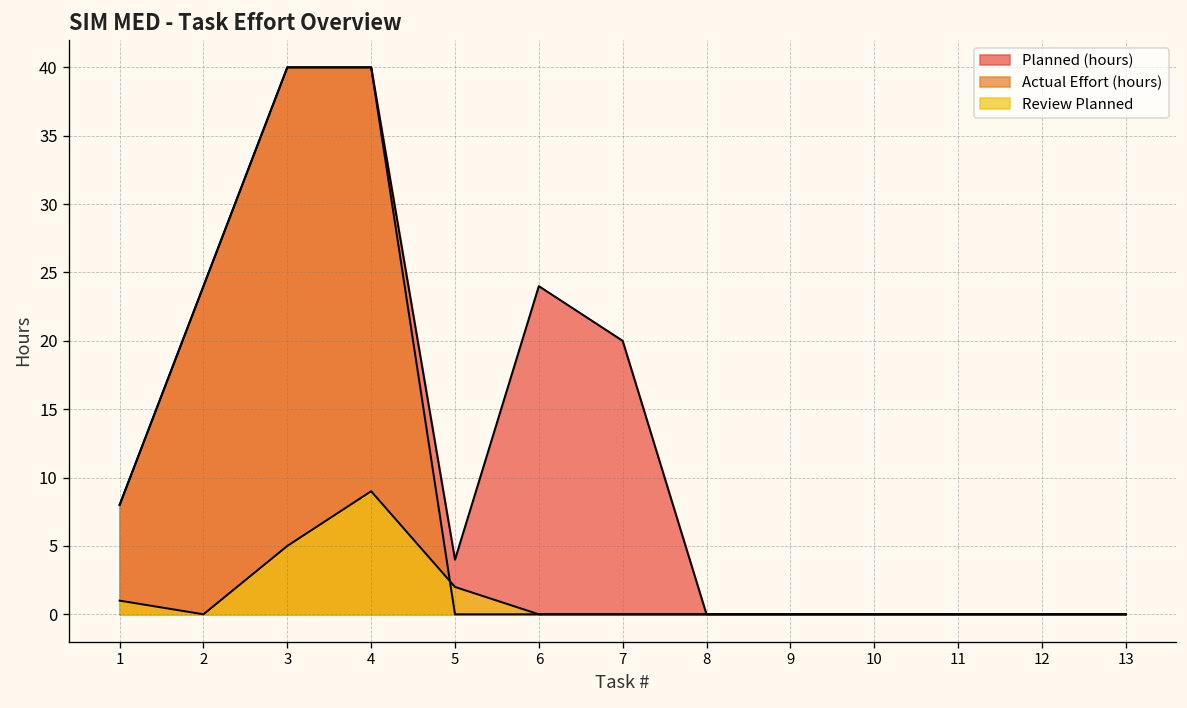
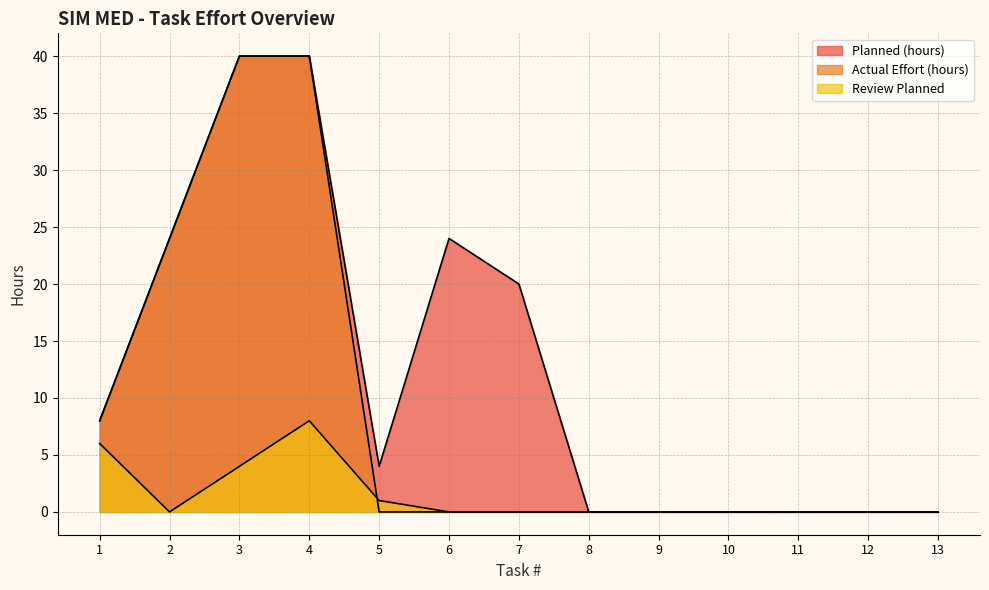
Review Planned, 1: 1 -> 6
Review Planned, 3: 5 -> 4
Review Planned, 4: 9 -> 8
Review Planned, 5: 2 -> 1
